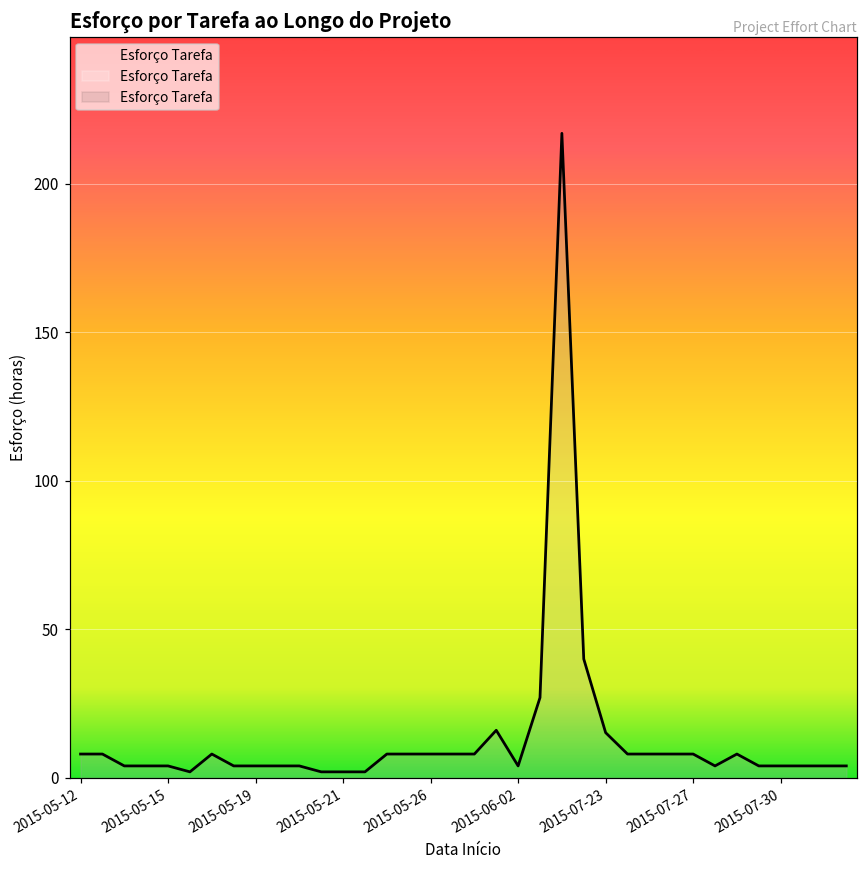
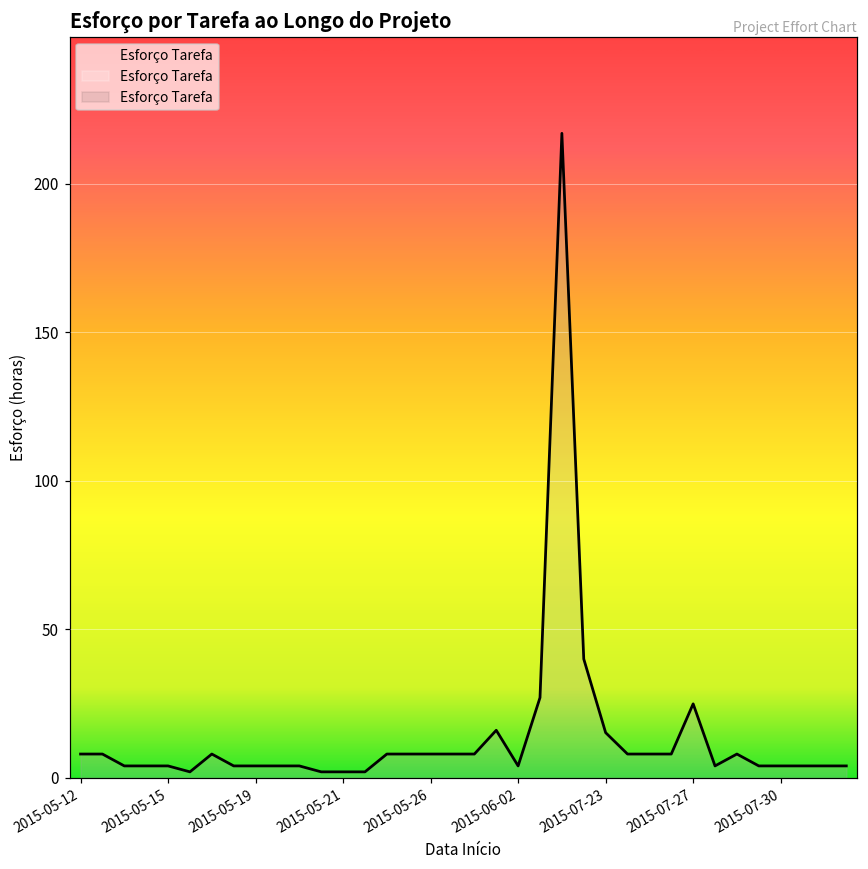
2015-07-27: 8 -> 25
